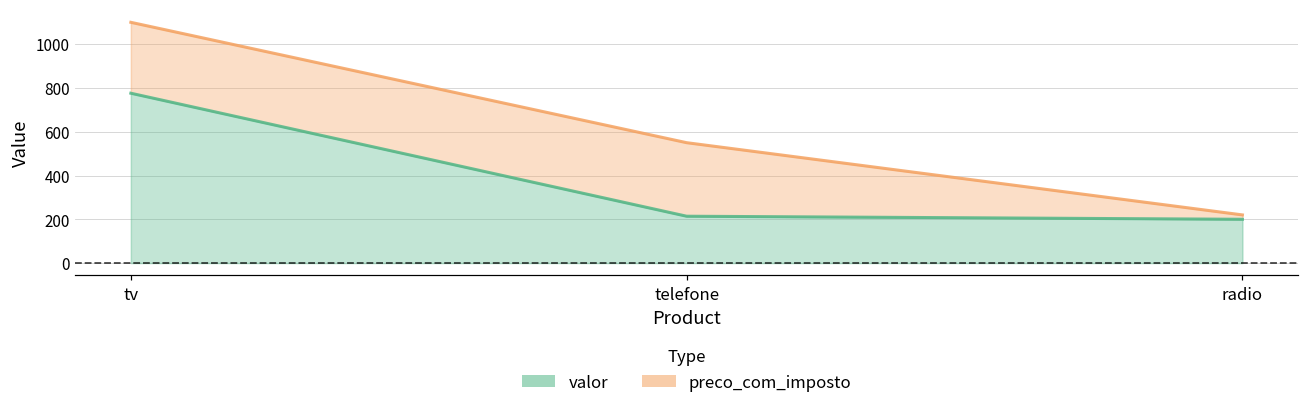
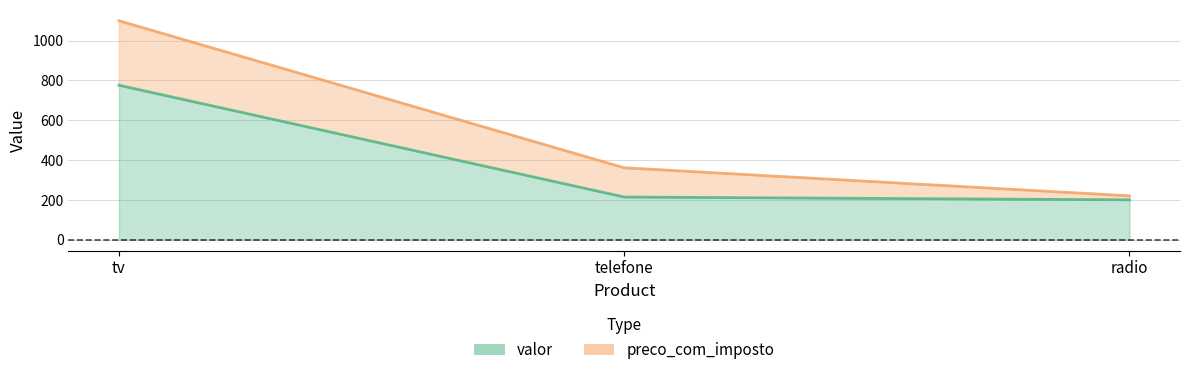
preco_com_imposto, telefone: 550 -> 360
